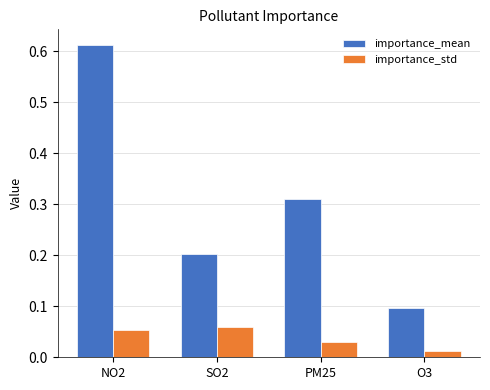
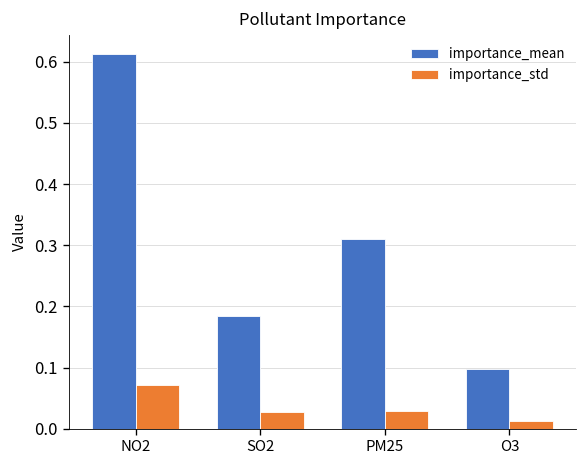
importance_std, NO2: 0.05 -> 0.07
importance_mean, SO2: 0.20 -> 0.18
importance_std, SO2: 0.06 -> 0.03
